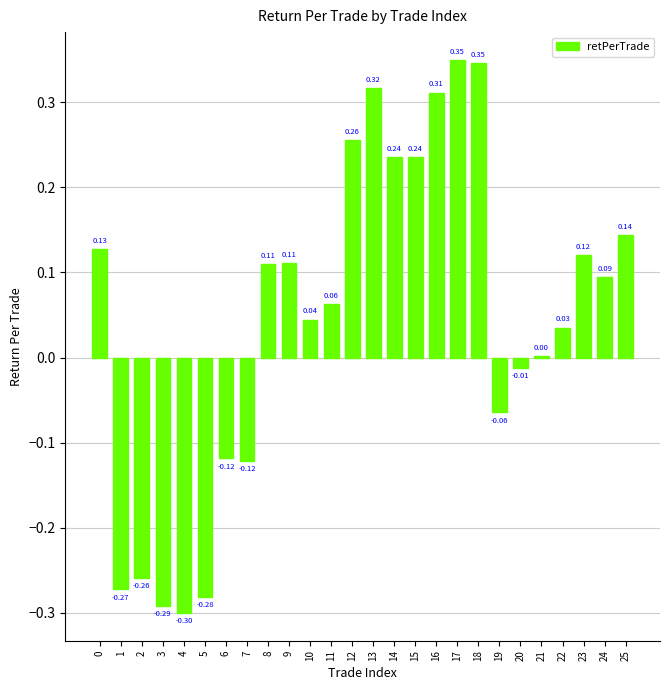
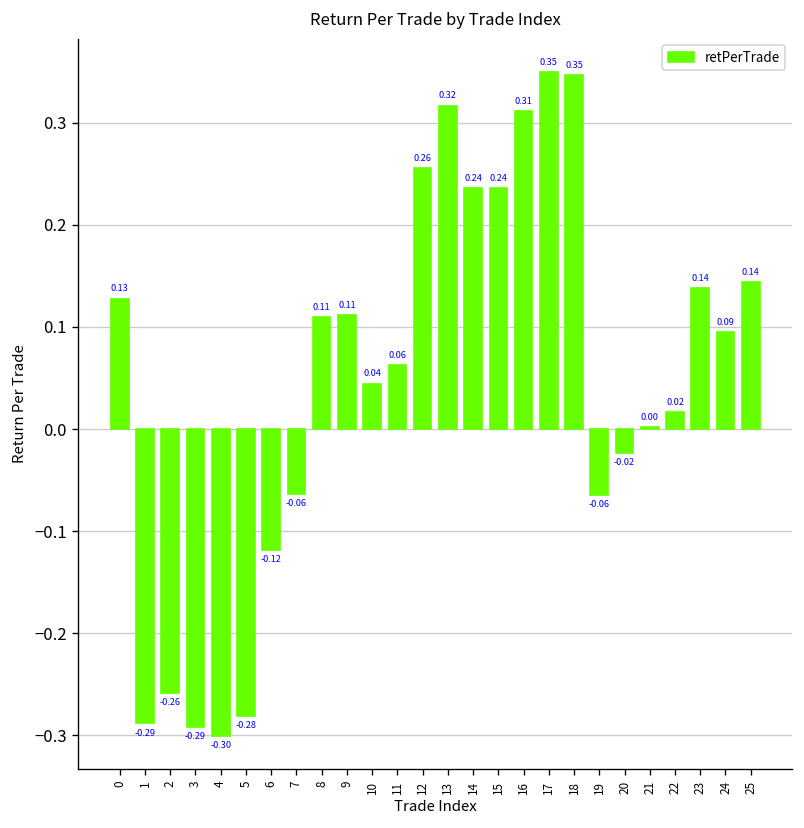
1: -0.27 -> -0.29
7: -0.12 -> -0.06
20: -0.01 -> -0.02
22: 0.03 -> 0.02
23: 0.12 -> 0.14
